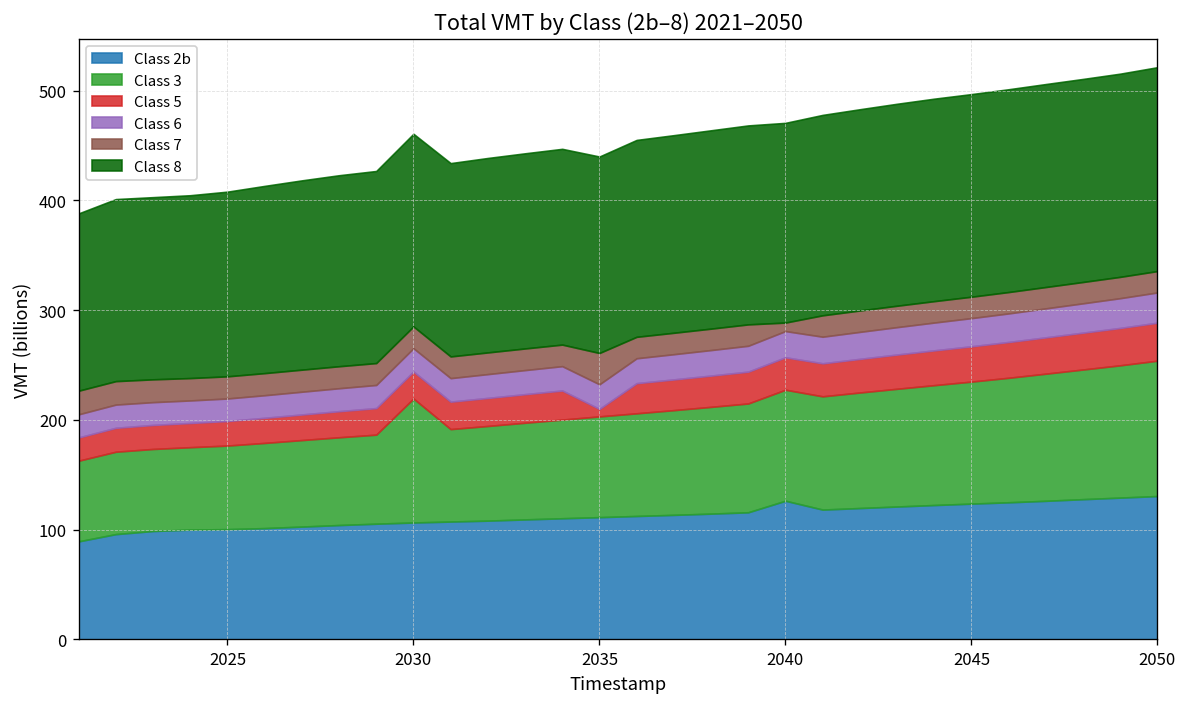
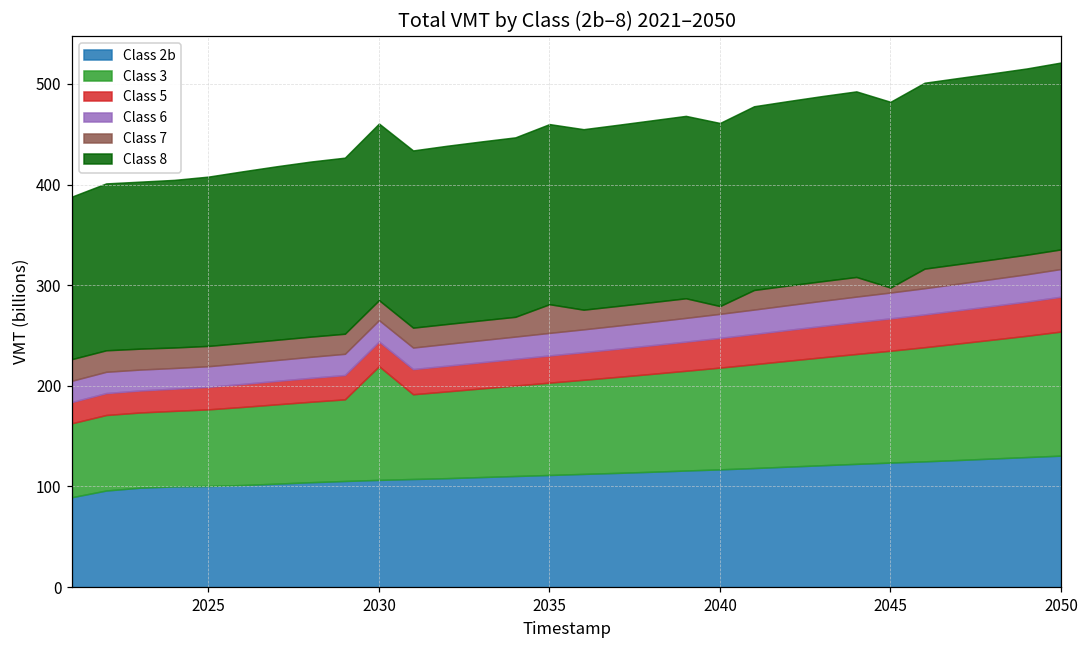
Class 5, 2035: 10 -> 30
Class 2b, 2040: 130 -> 120
Class 7, 2045: 20 -> 0
